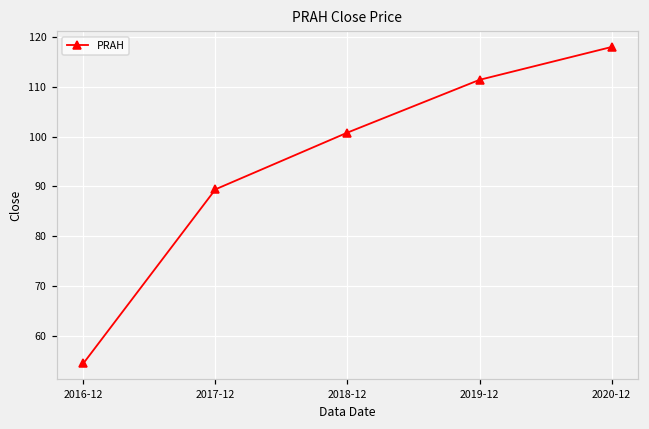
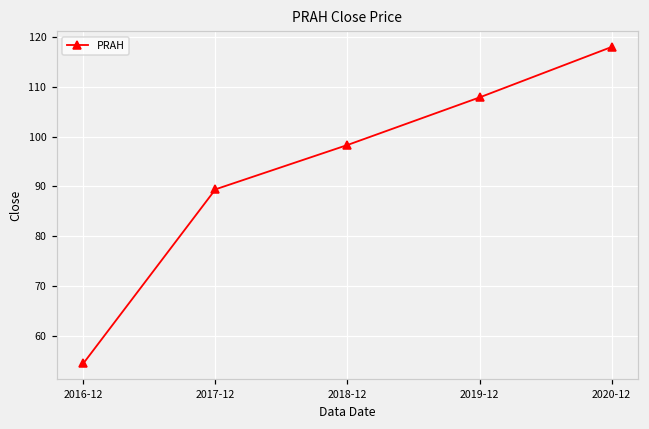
2018-12: 101 -> 98
2019-12: 111 -> 108
